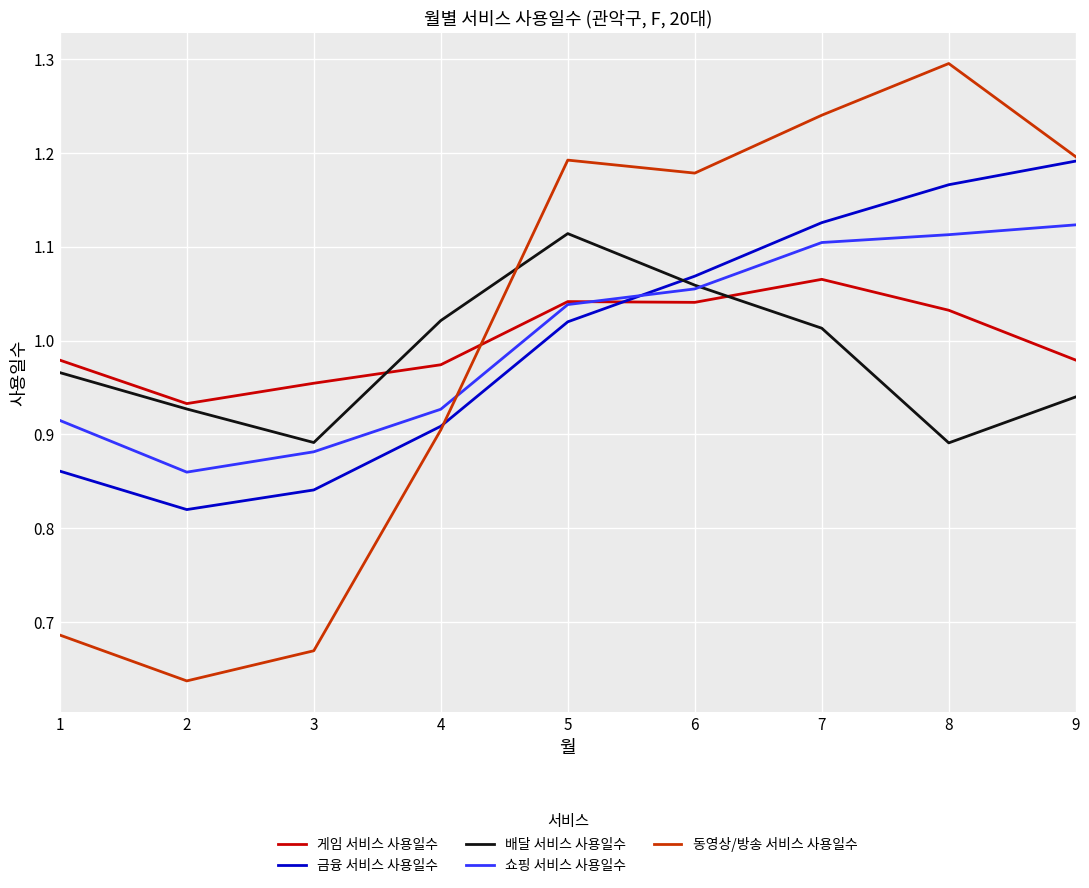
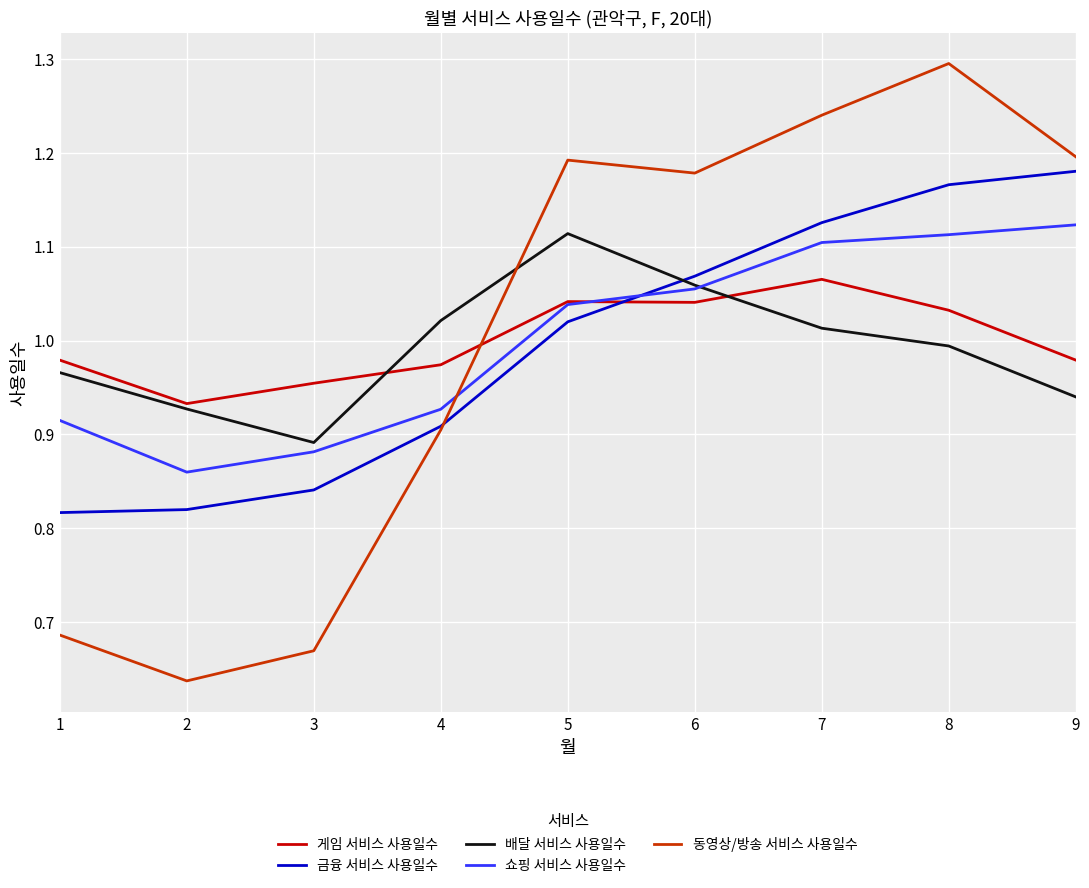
금융 서비스 사용일수, 1: 0.86 -> 0.82
배달 서비스 사용일수, 8: 0.89 -> 0.99
금융 서비스 사용일수, 9: 1.19 -> 1.18
